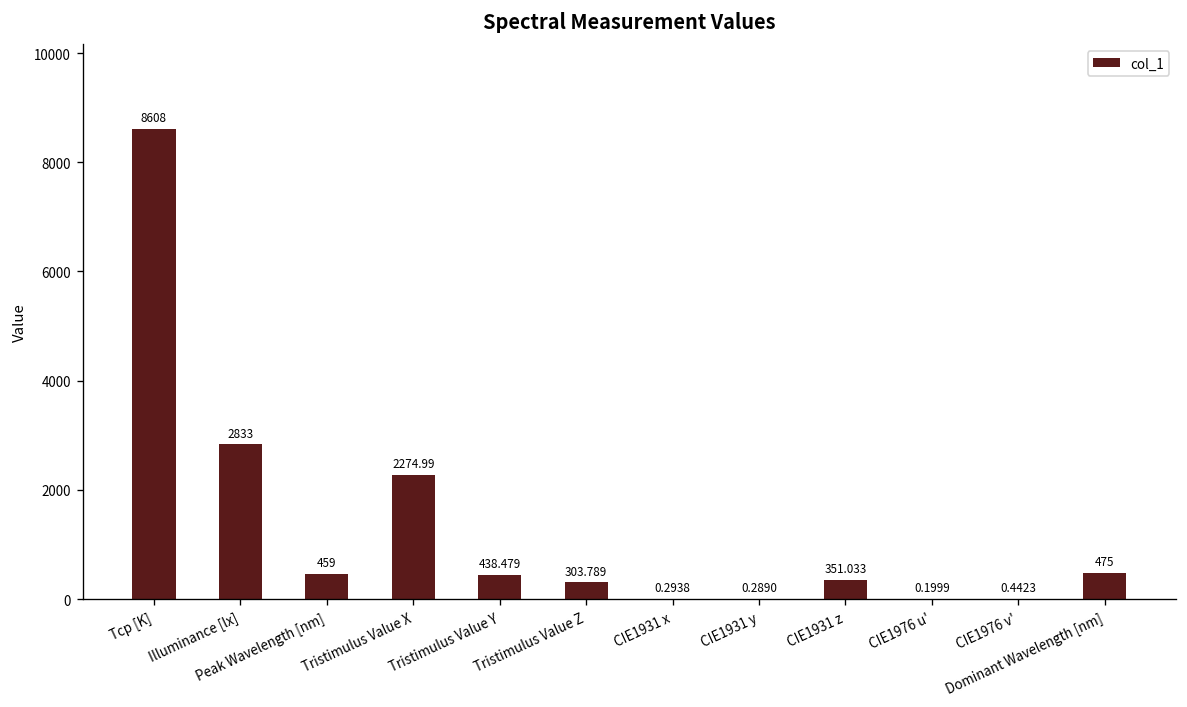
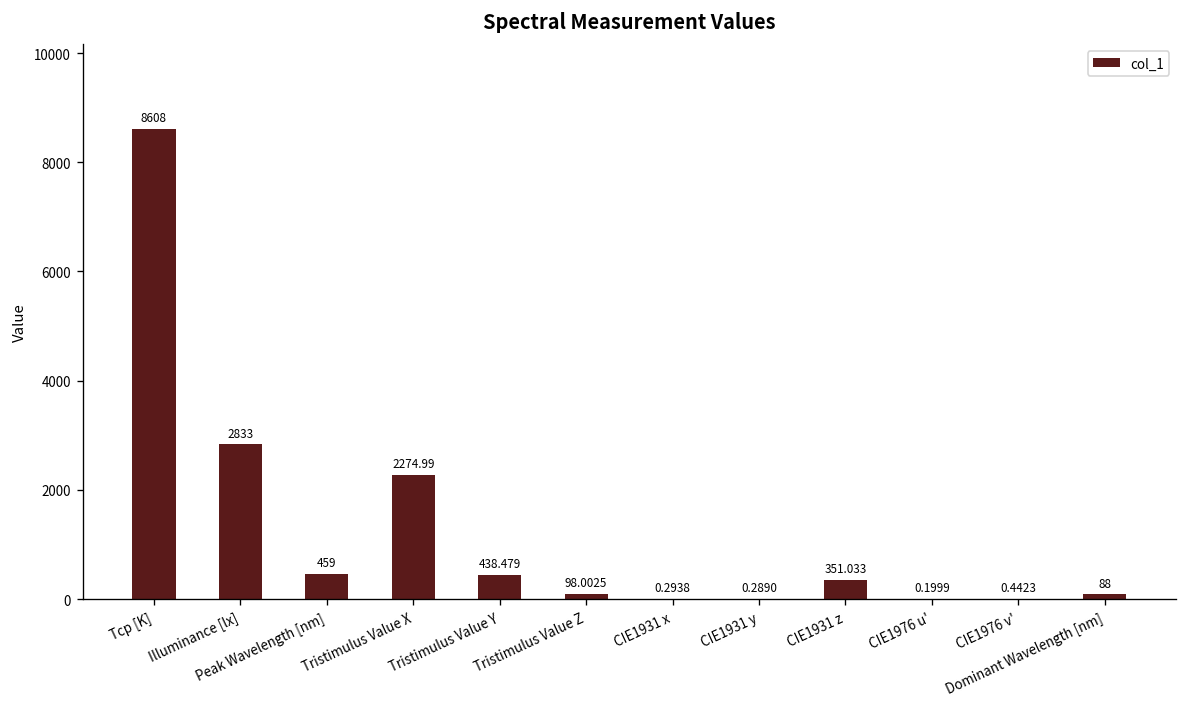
Tristimulus Value Z: 303.789 -> 98.0025
Dominant Wavelength [nm]: 475 -> 88
